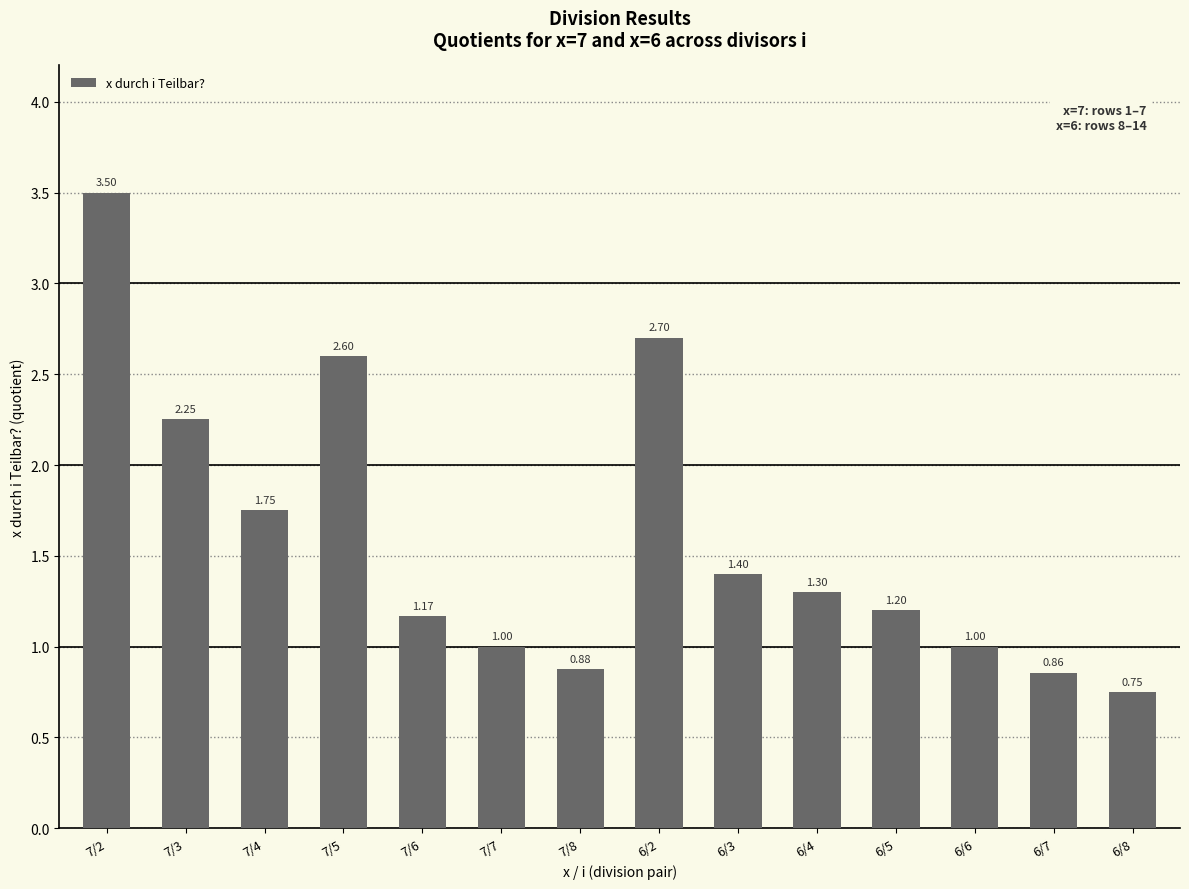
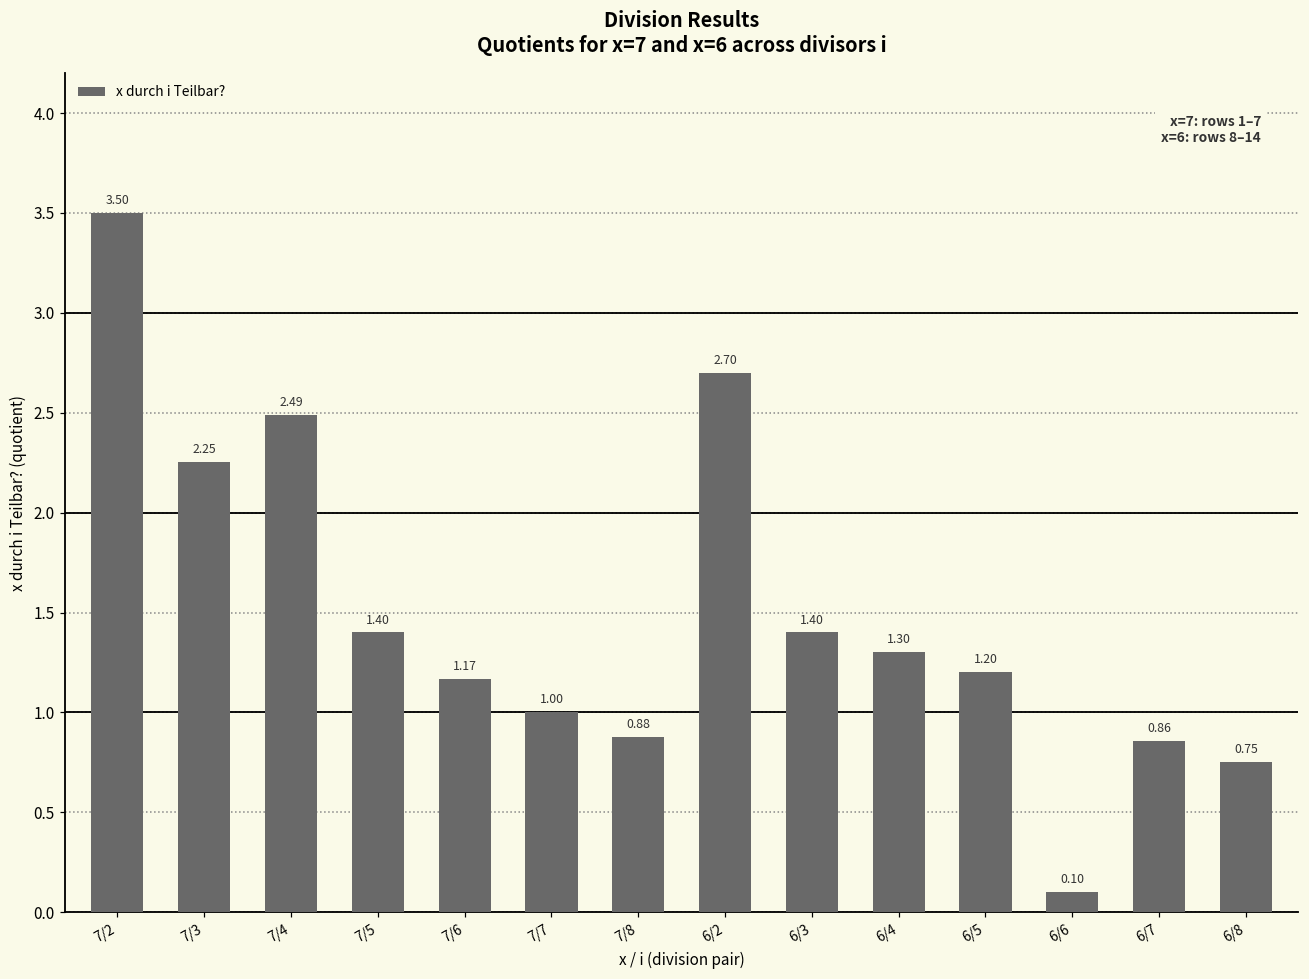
7/4: 1.75 -> 2.49
7/5: 2.60 -> 1.40
6/6: 1.00 -> 0.10
